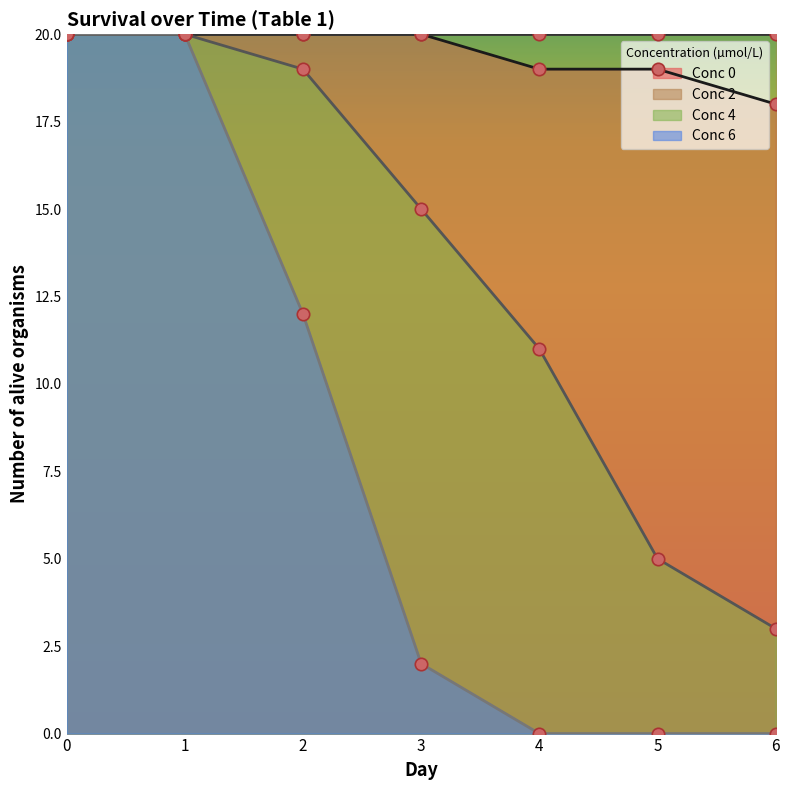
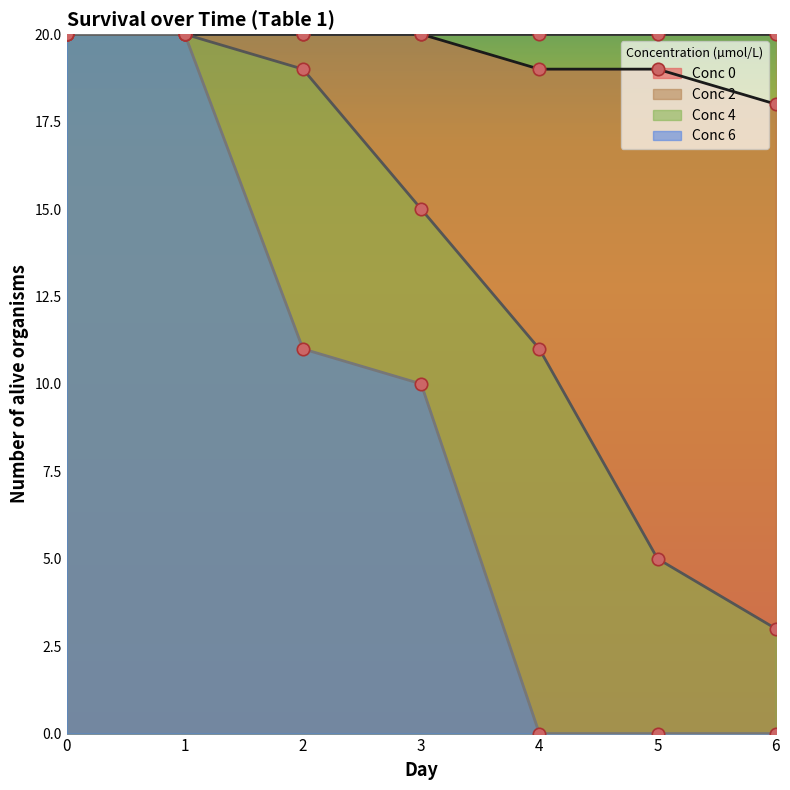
Conc 6, 2: 12 -> 11
Conc 6, 3: 2 -> 10
